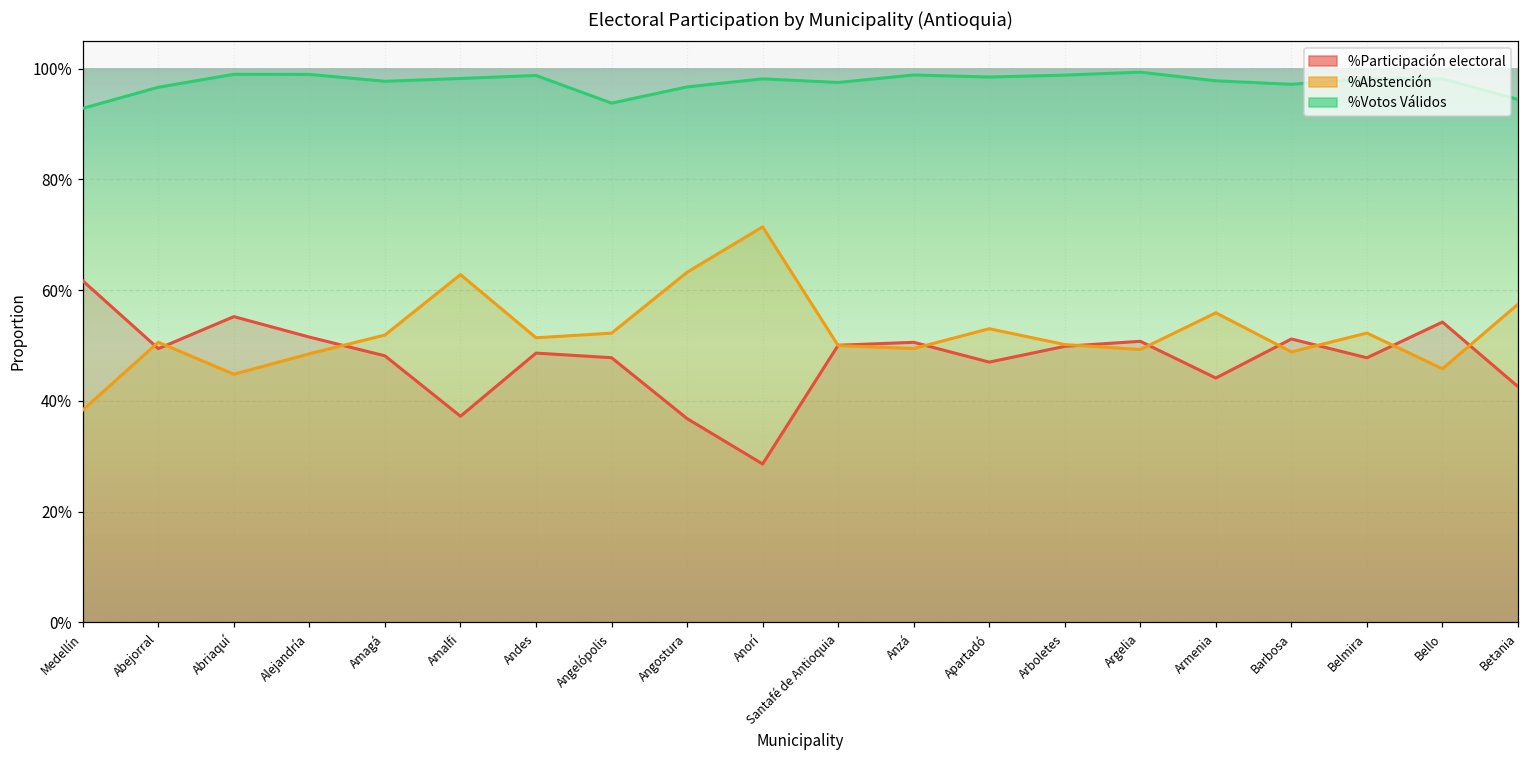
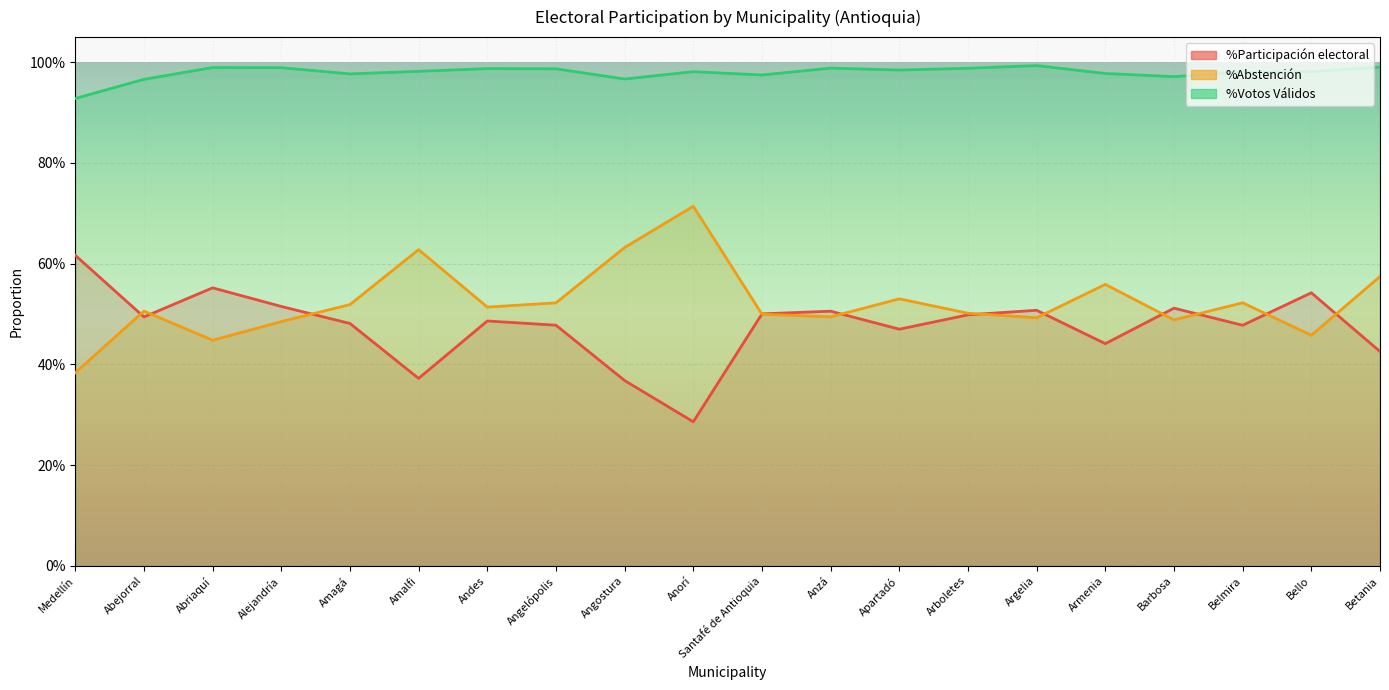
%Votos Válidos, Angelópolis: 94% -> 99%
%Votos Válidos, Betania: 94% -> 99%
